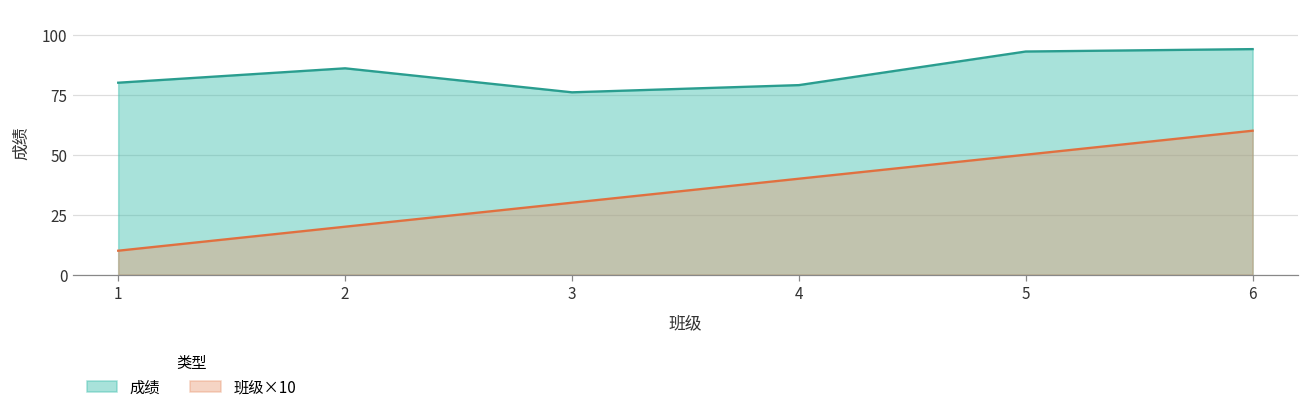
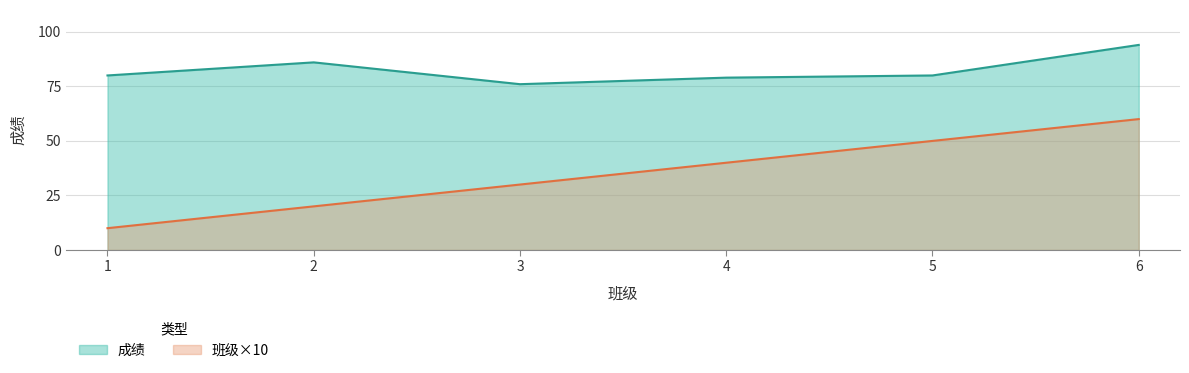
成绩, 5: 93 -> 80
